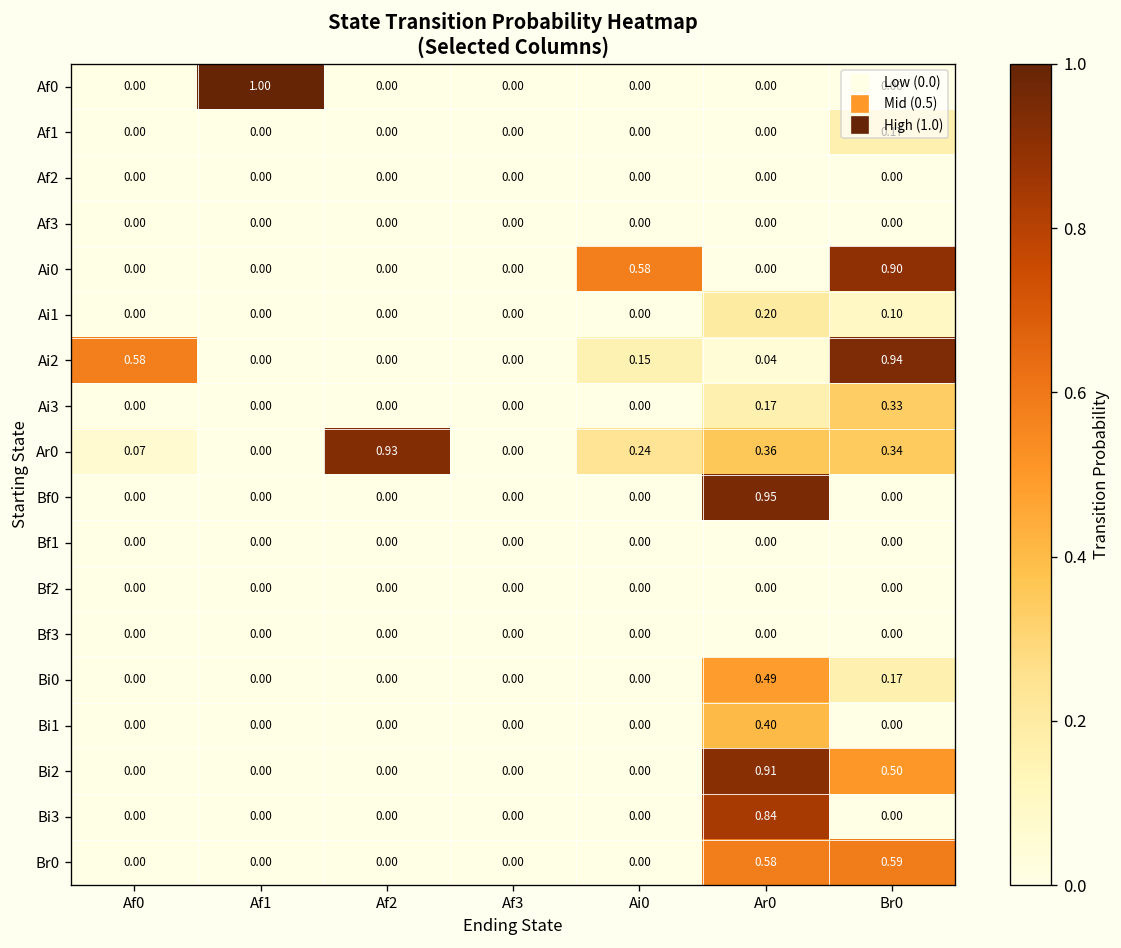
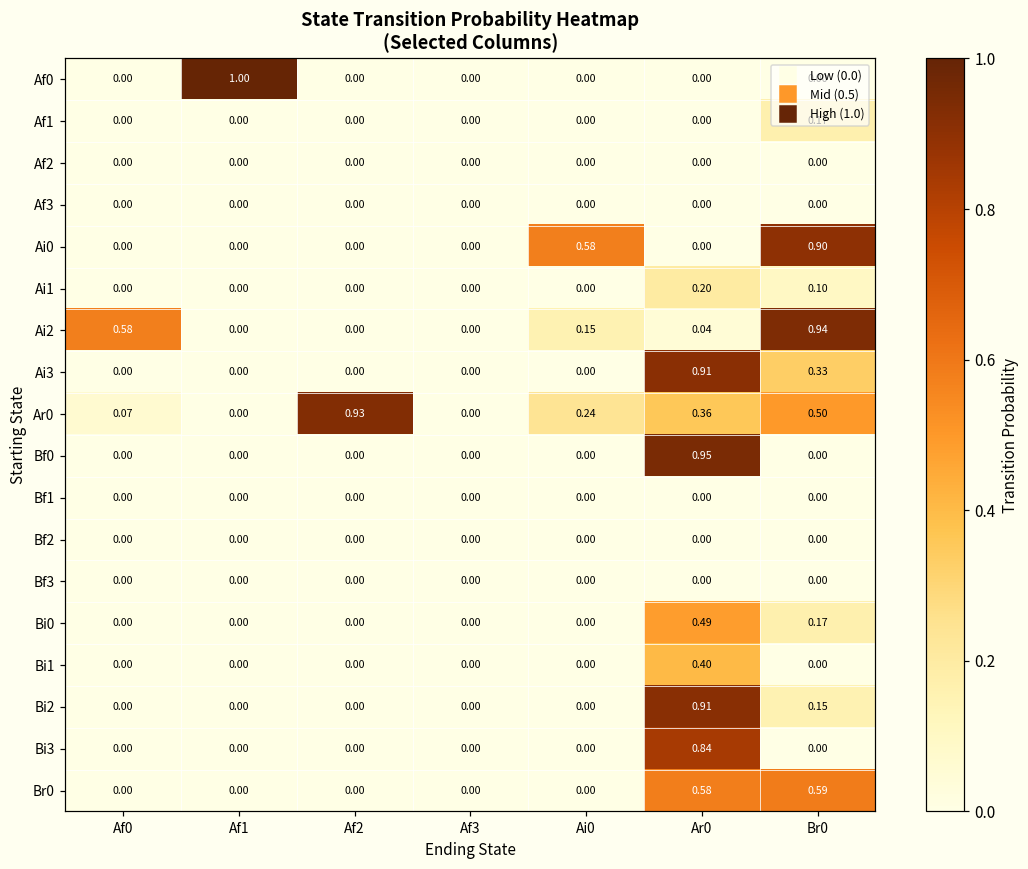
Ai3, Ar0: 0.17 -> 0.91
Ar0, Br0: 0.34 -> 0.50
Bi2, Br0: 0.50 -> 0.15
